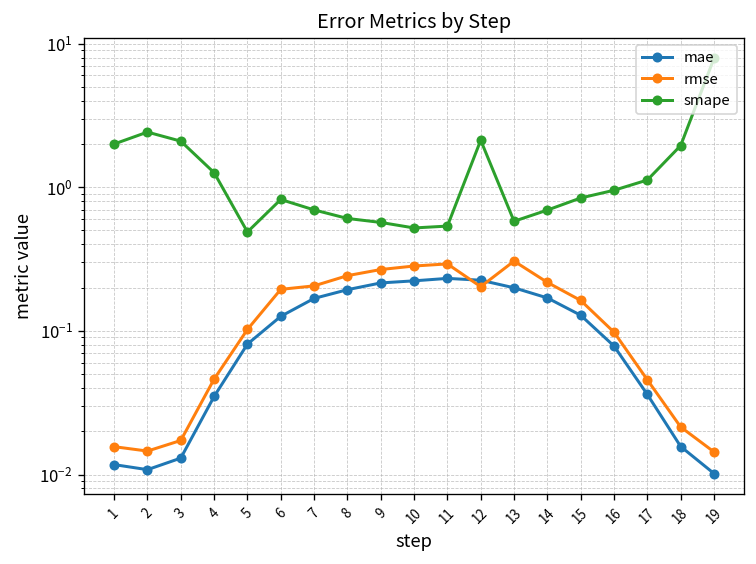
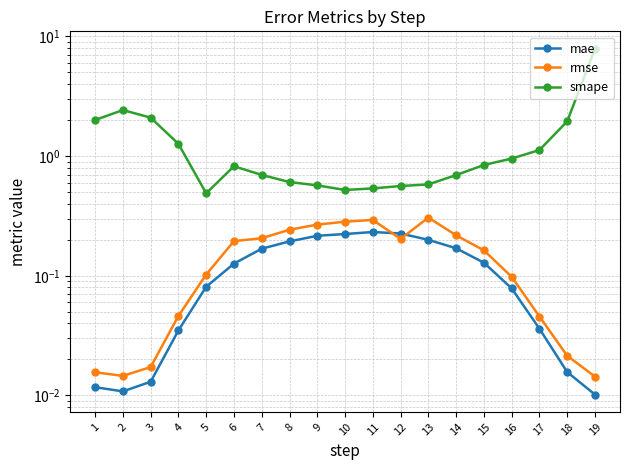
smape, 12: 2.1 -> 0.6
